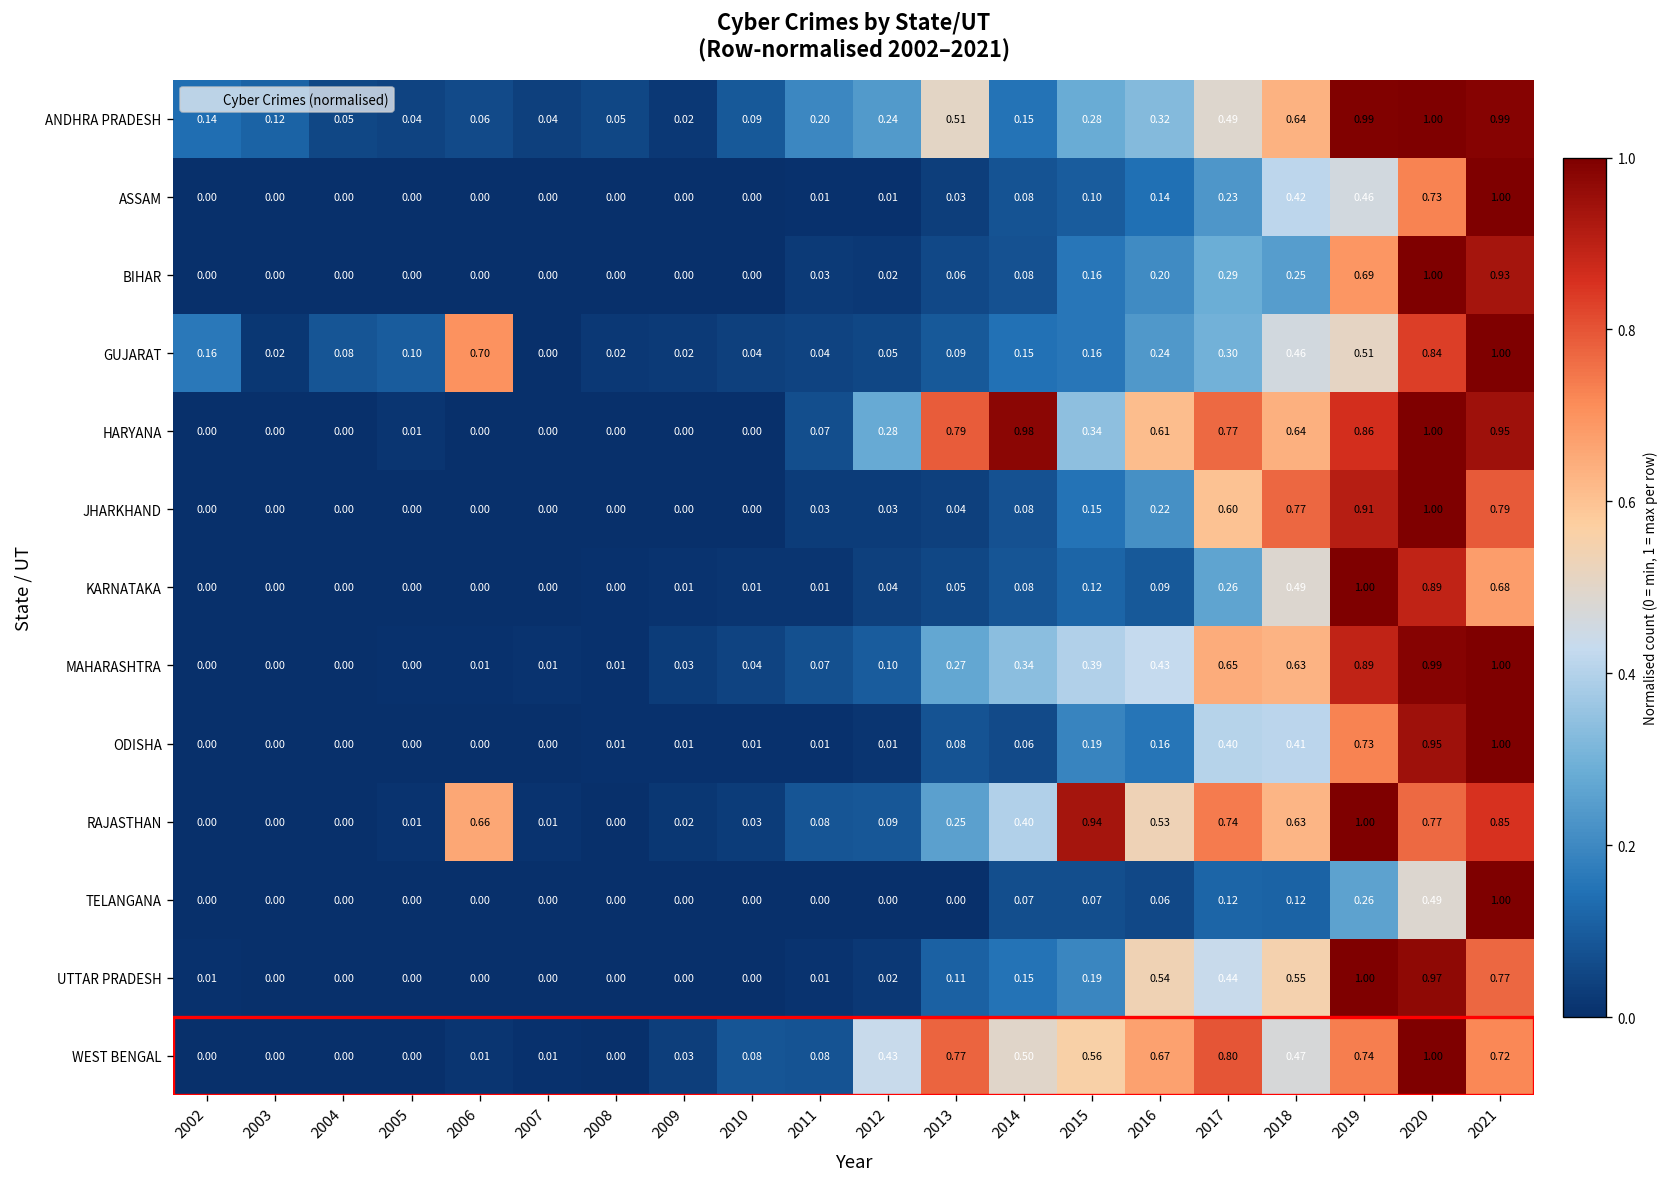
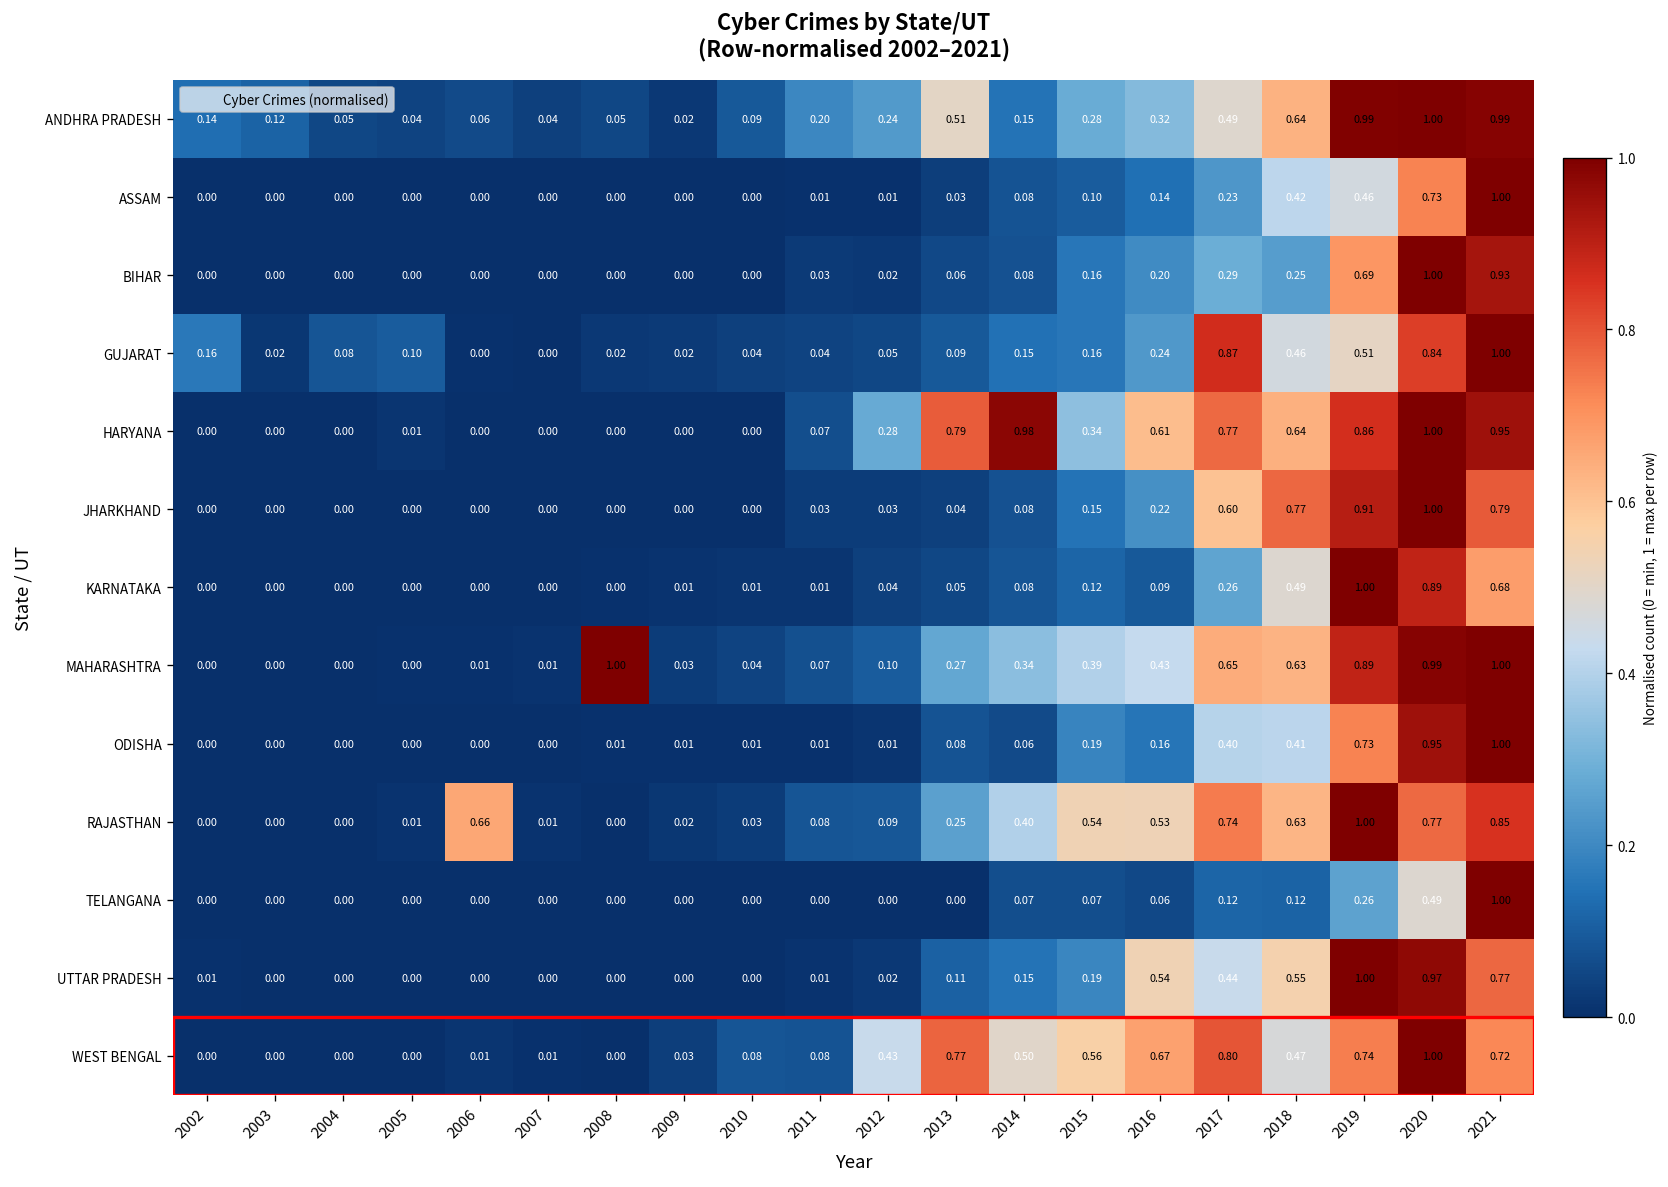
GUJARAT, 2006: 0.70 -> 0.00
GUJARAT, 2017: 0.30 -> 0.87
MAHARASHTRA, 2008: 0.01 -> 1.00
RAJASTHAN, 2015: 0.94 -> 0.54
